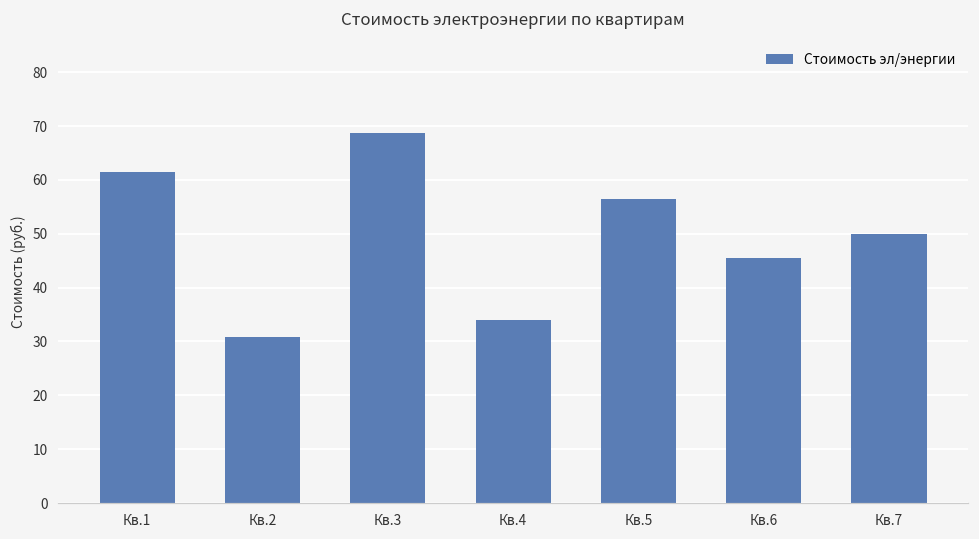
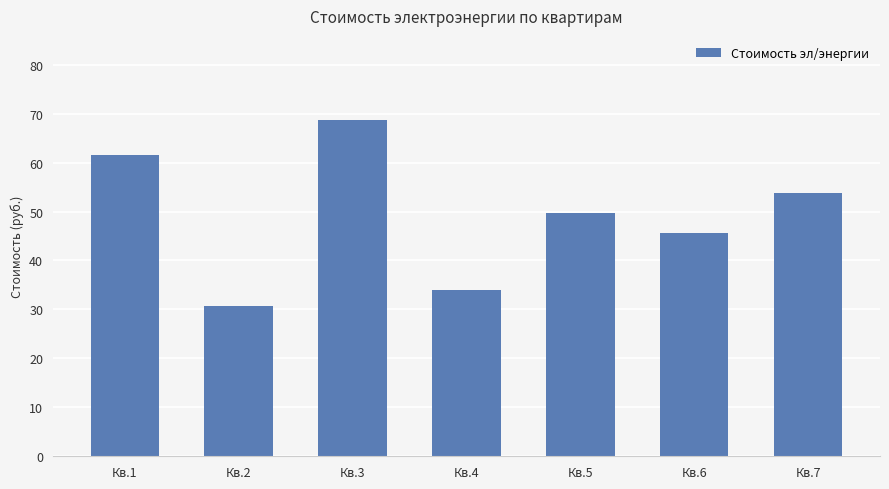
Кв.5: 57 -> 50
Кв.7: 50 -> 54
